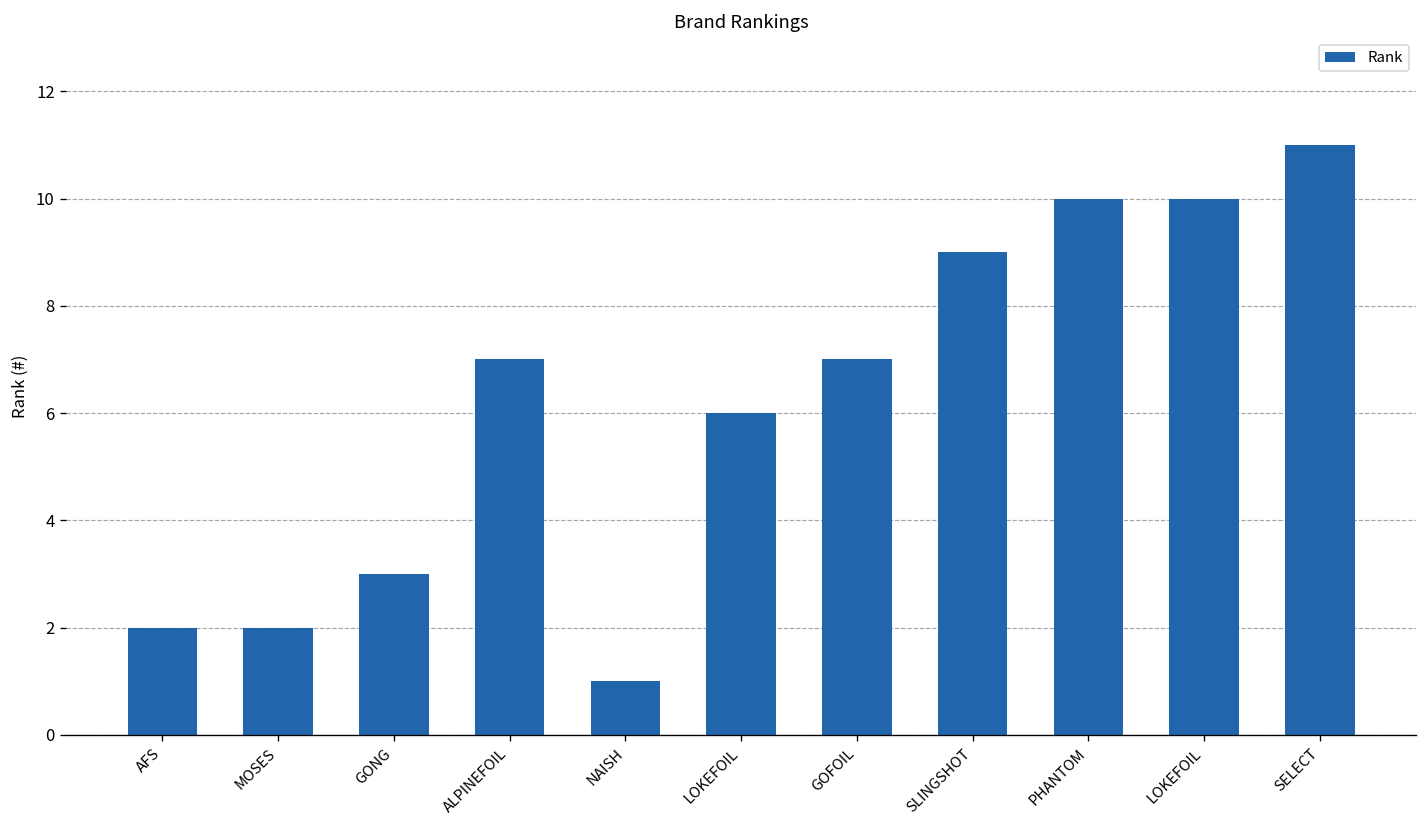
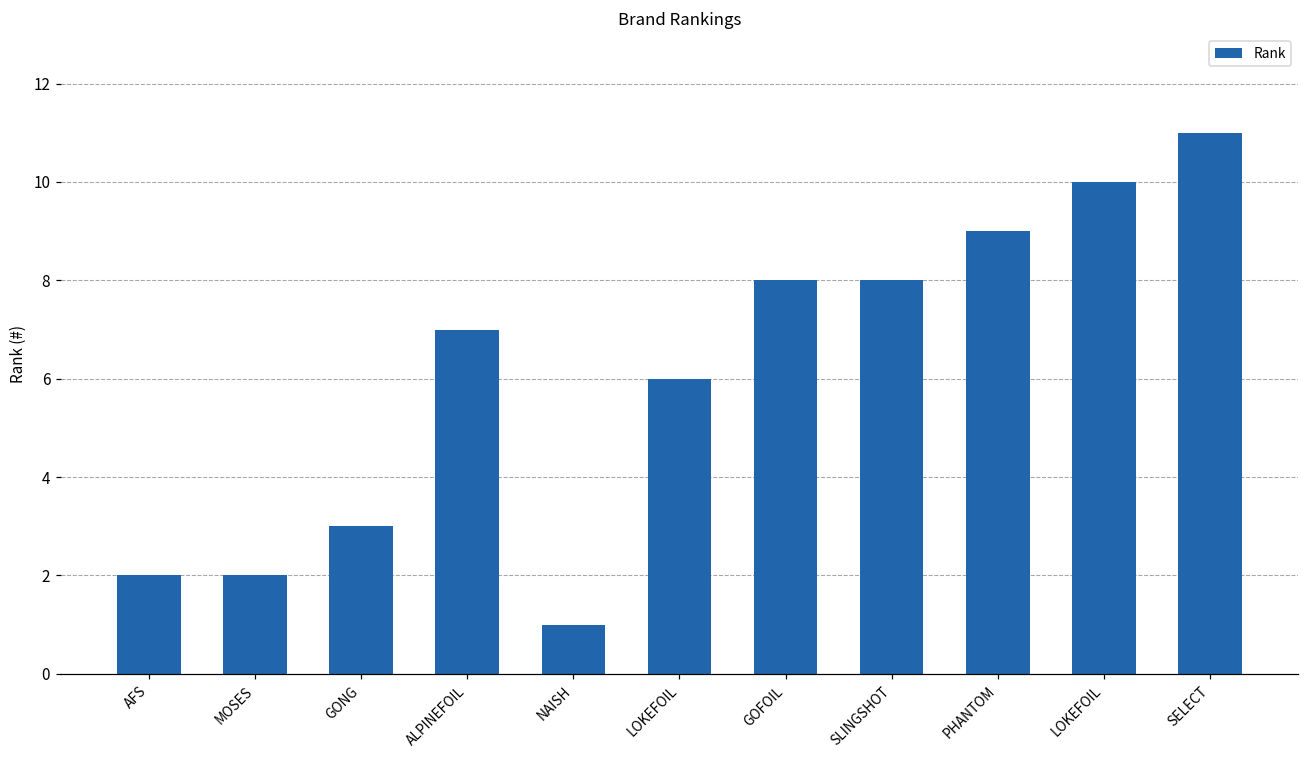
GOFOIL: 7 -> 8
SLINGSHOT: 9 -> 8
PHANTOM: 10 -> 9
